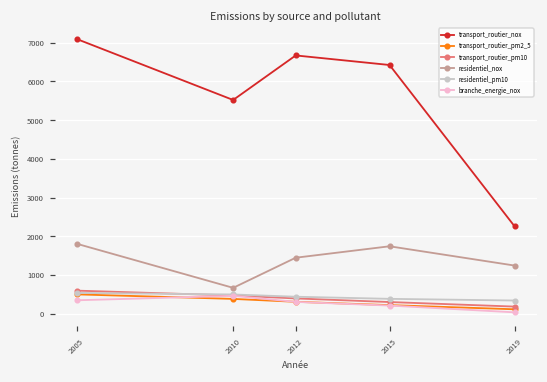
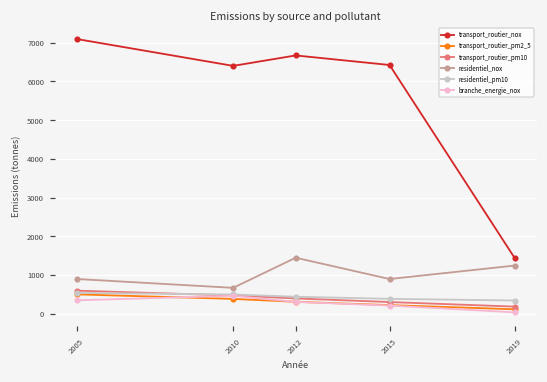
residentiel_nox, 2005: 1800 -> 900
transport_routier_nox, 2010: 5500 -> 6400
residentiel_nox, 2015: 1700 -> 900
transport_routier_nox, 2019: 2300 -> 1400
